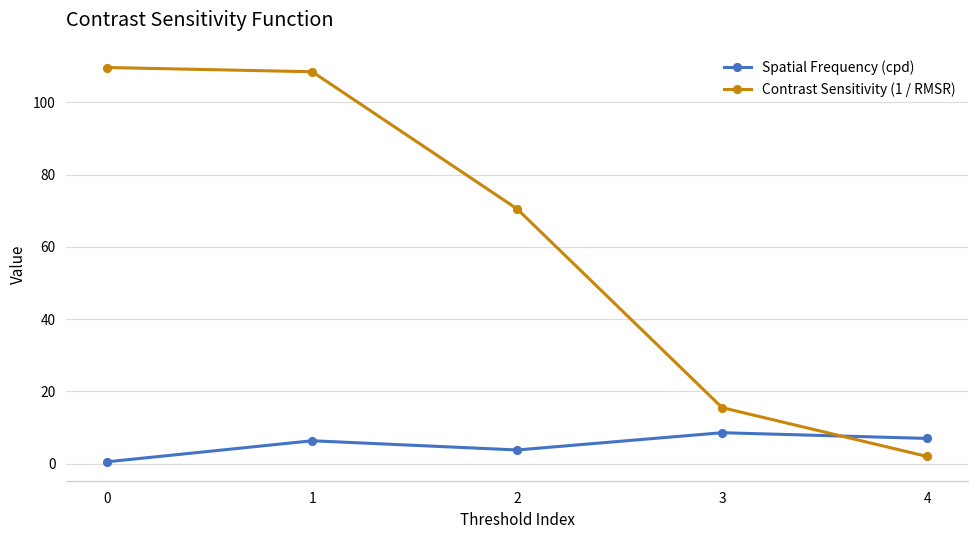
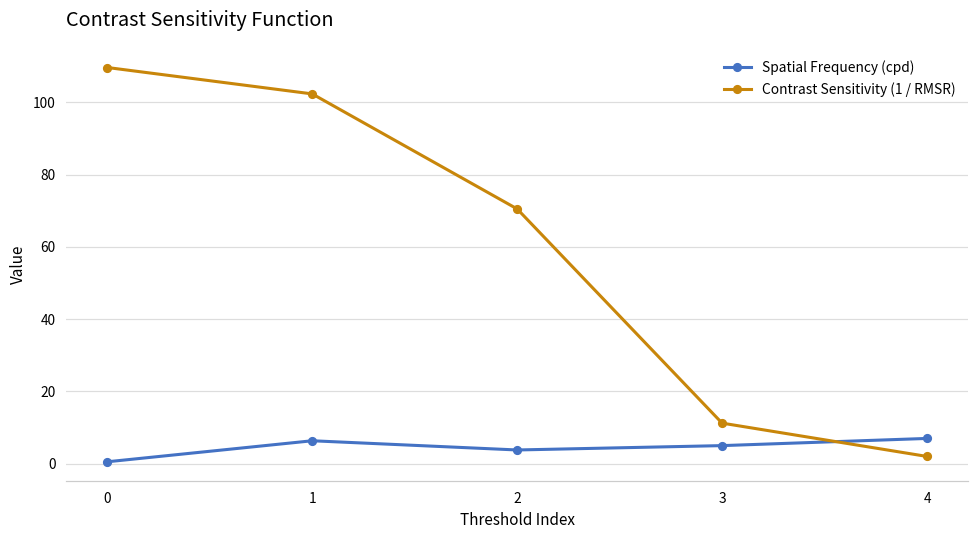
Contrast Sensitivity (1 / RMSR), 1: 108 -> 102
Spatial Frequency (cpd), 3: 9 -> 5
Contrast Sensitivity (1 / RMSR), 3: 16 -> 11
